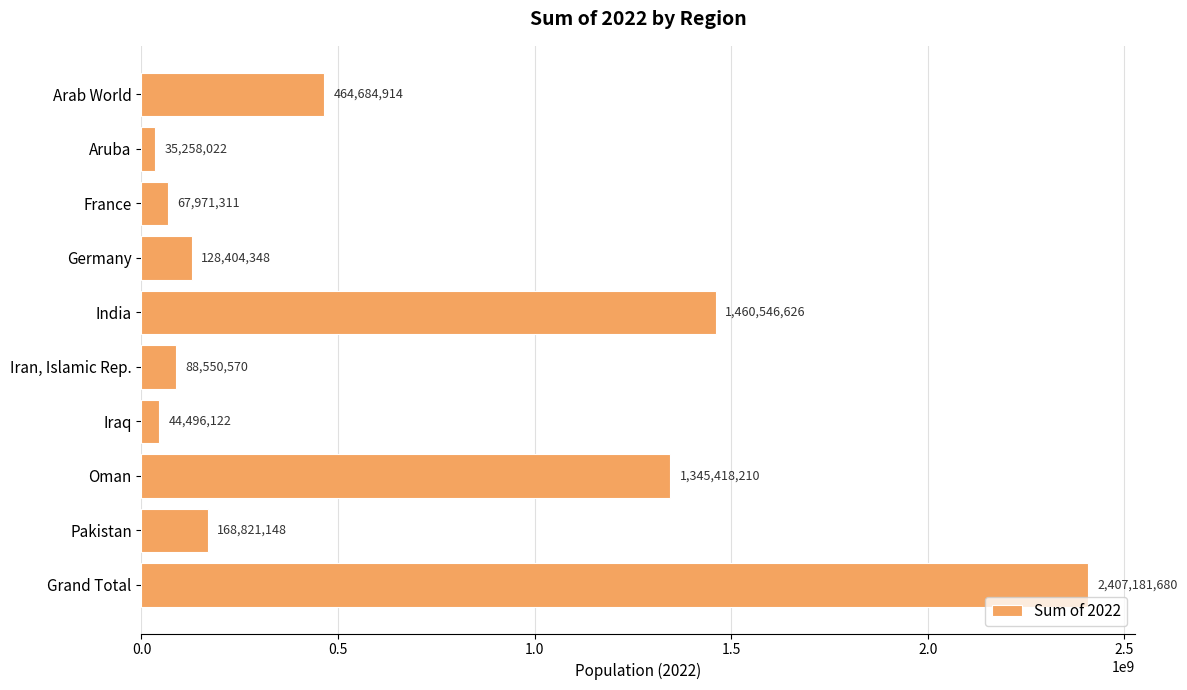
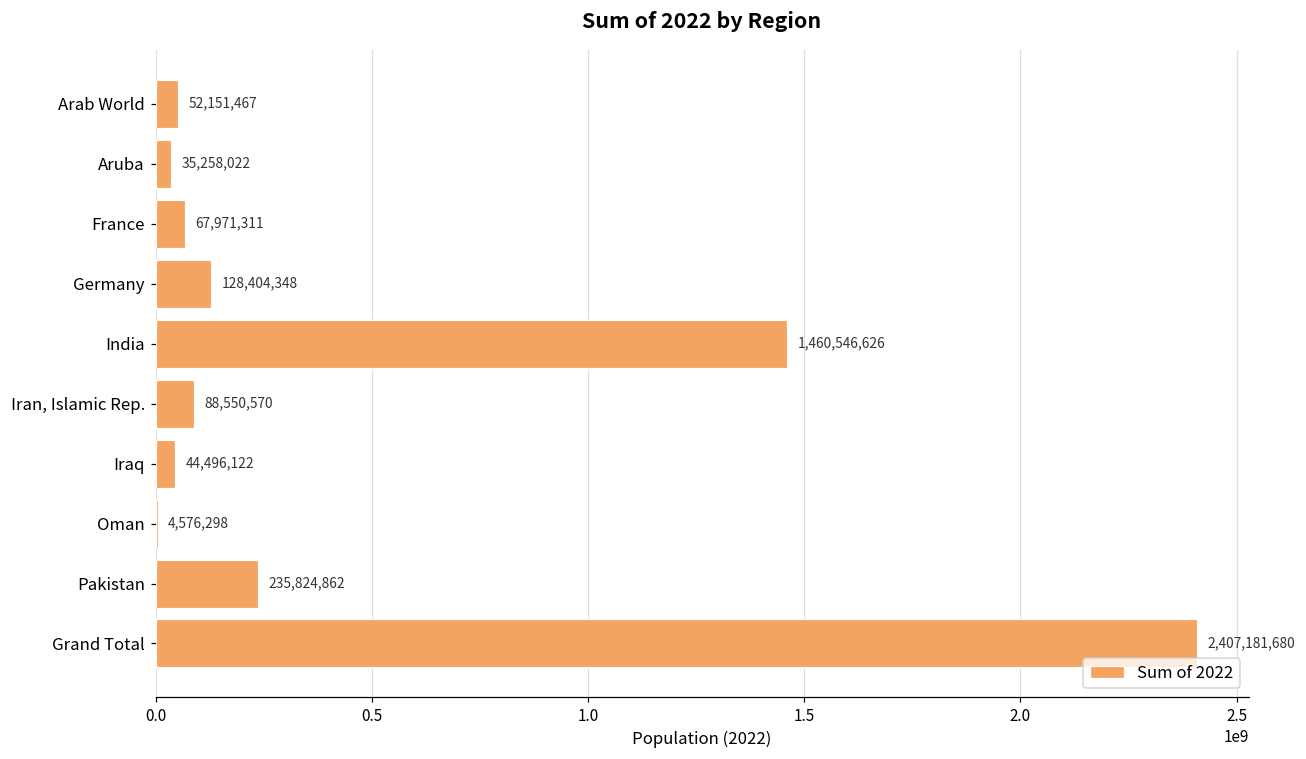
Arab World: 464,684,914 -> 52,151,467
Oman: 1,345,418,210 -> 4,576,298
Pakistan: 168,821,148 -> 235,824,862
